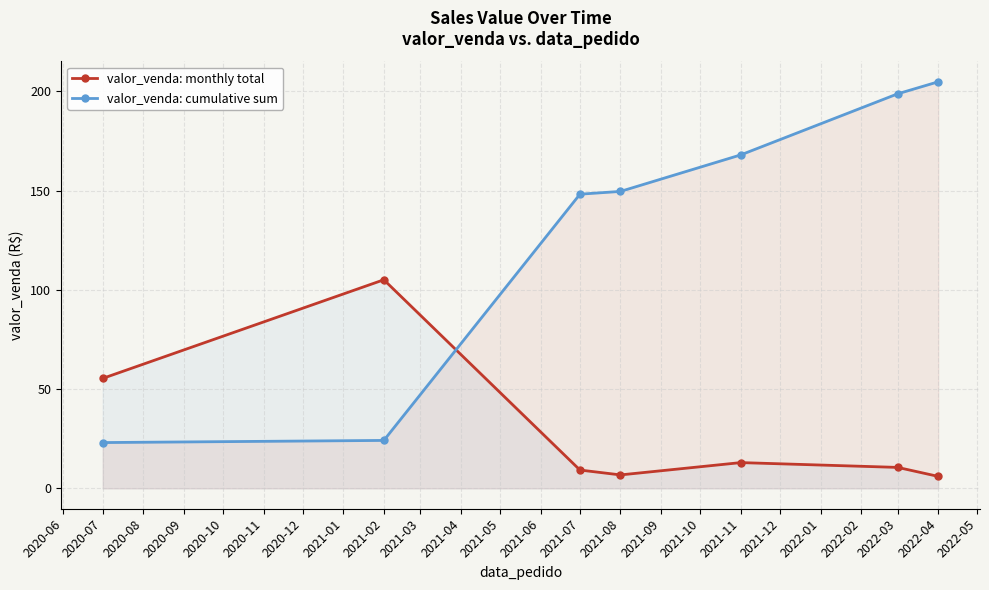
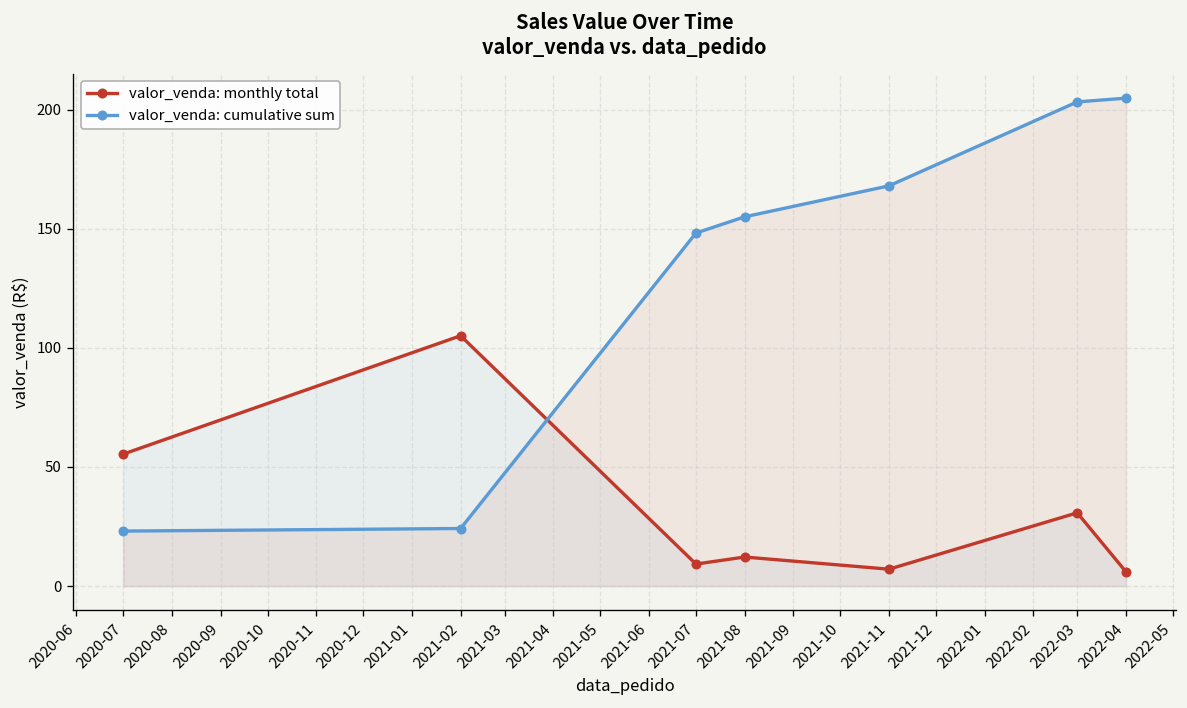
valor_venda: monthly total, 2021-08: 7 -> 12
valor_venda: cumulative sum, 2021-08: 150 -> 155
valor_venda: monthly total, 2021-11: 13 -> 7
valor_venda: monthly total, 2022-03: 11 -> 31
valor_venda: cumulative sum, 2022-03: 199 -> 203
